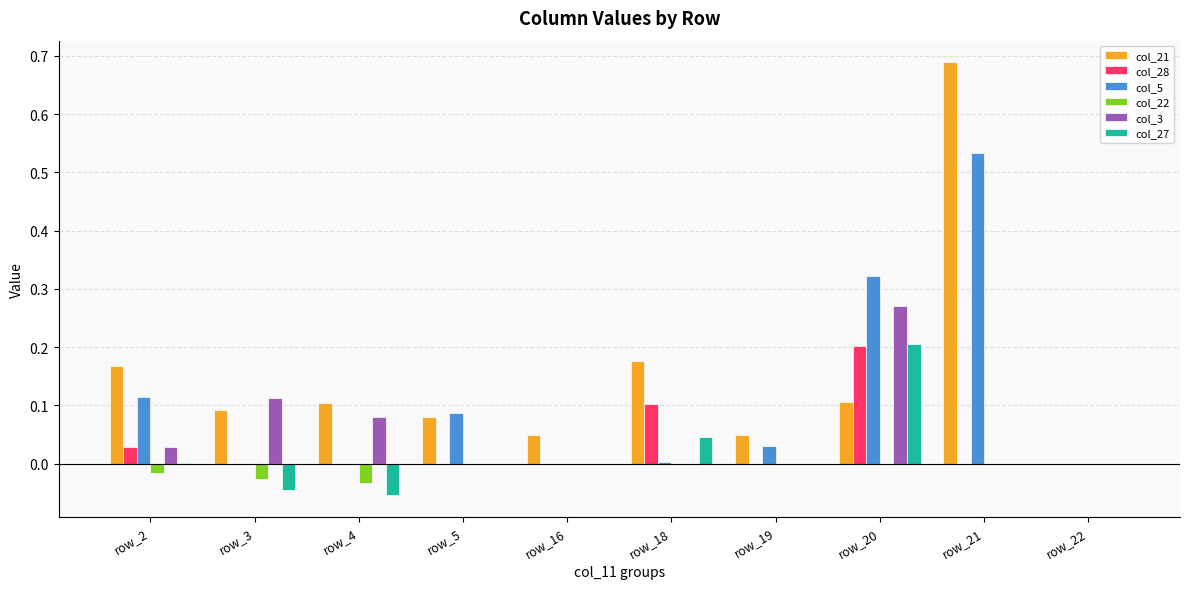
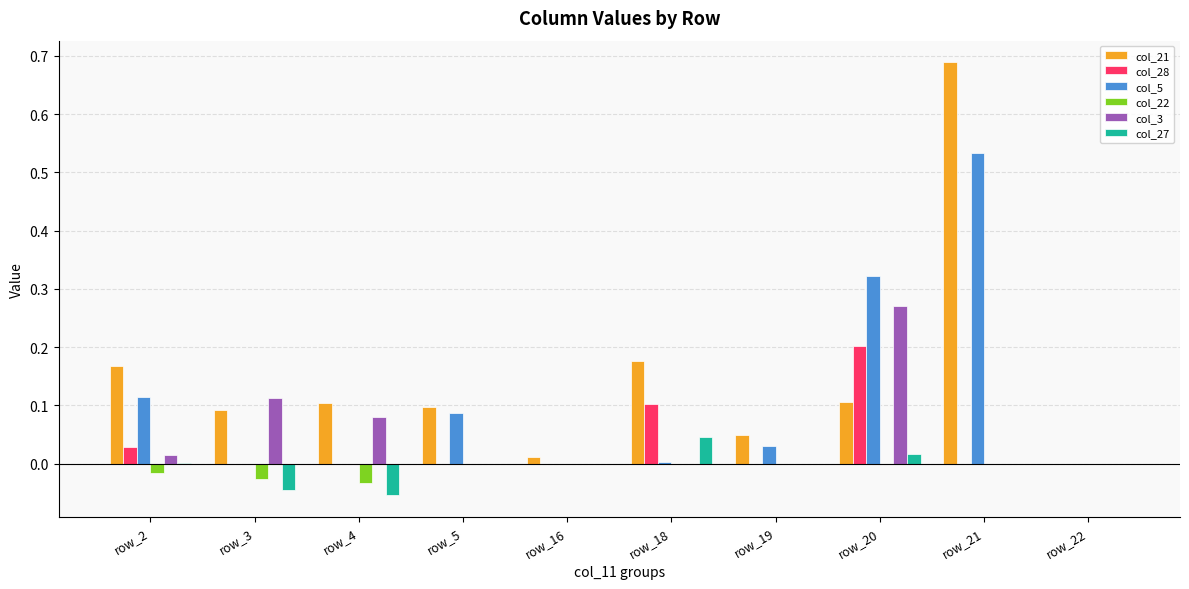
col_3, row_2: 0.03 -> 0.01
col_21, row_5: 0.08 -> 0.10
col_21, row_16: 0.05 -> 0.01
col_27, row_20: 0.21 -> 0.02
